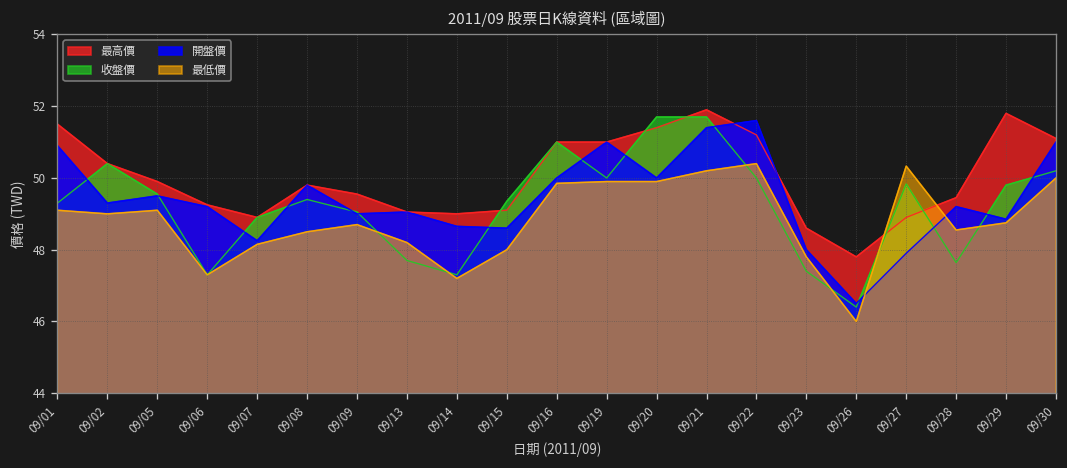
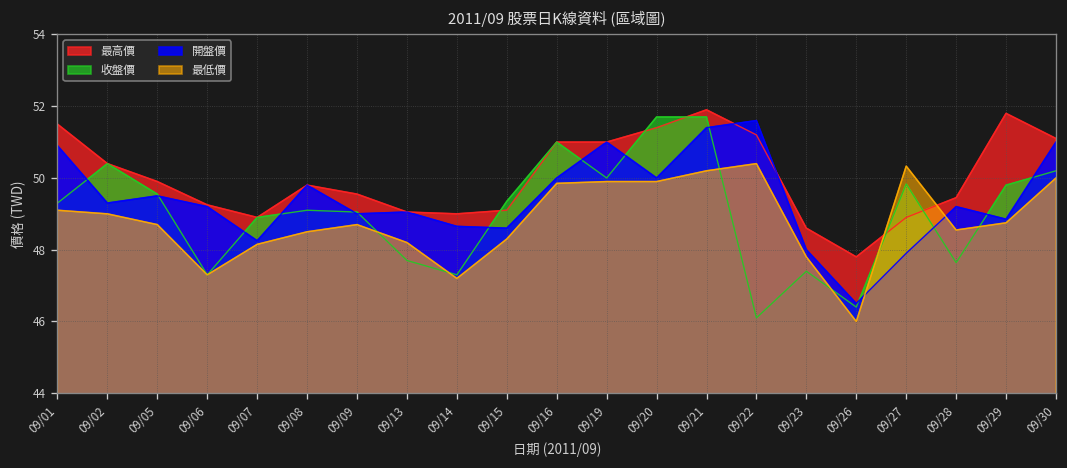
最低價, 09/05: 49.1 -> 48.7
收盤價, 09/08: 49.4 -> 49.1
最低價, 09/15: 48.0 -> 48.3
收盤價, 09/22: 50.0 -> 46.1
